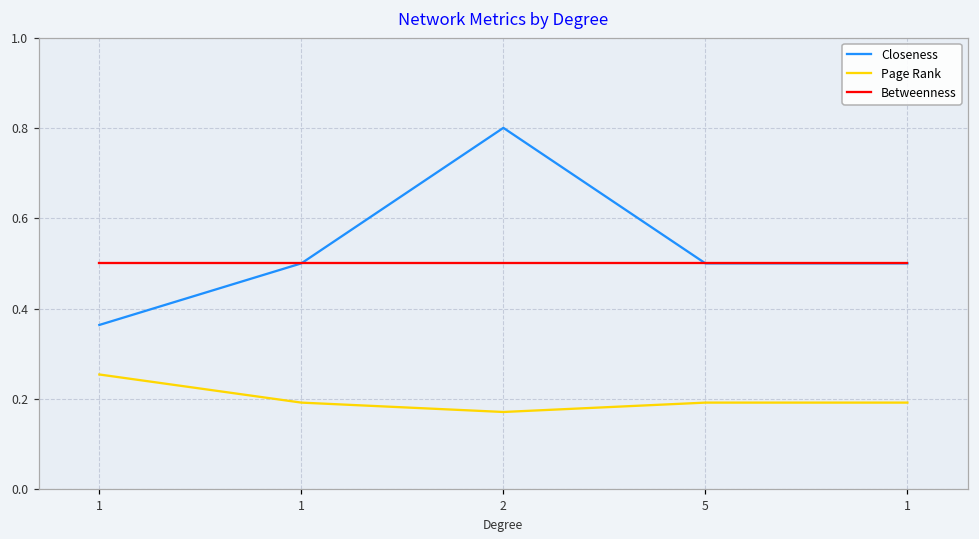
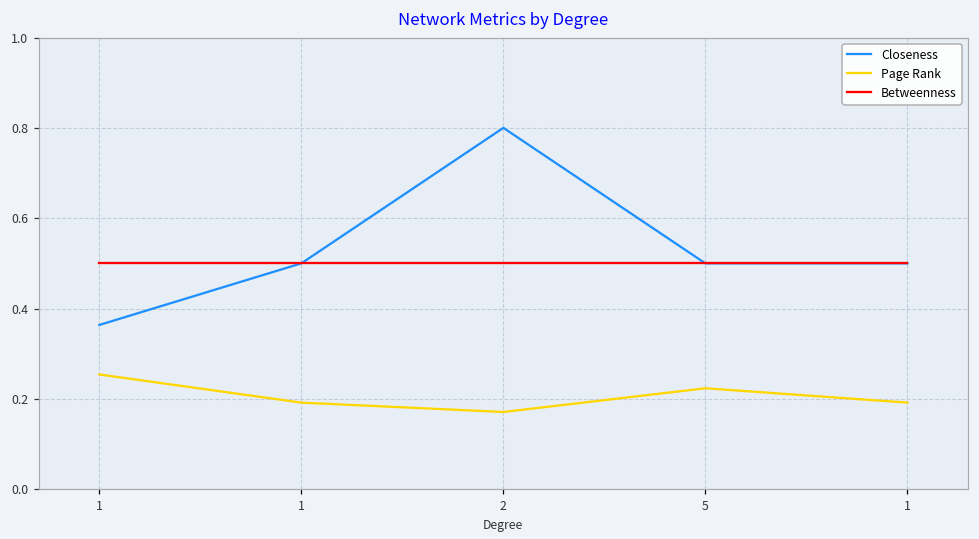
Page Rank, 5: 0.19 -> 0.22
